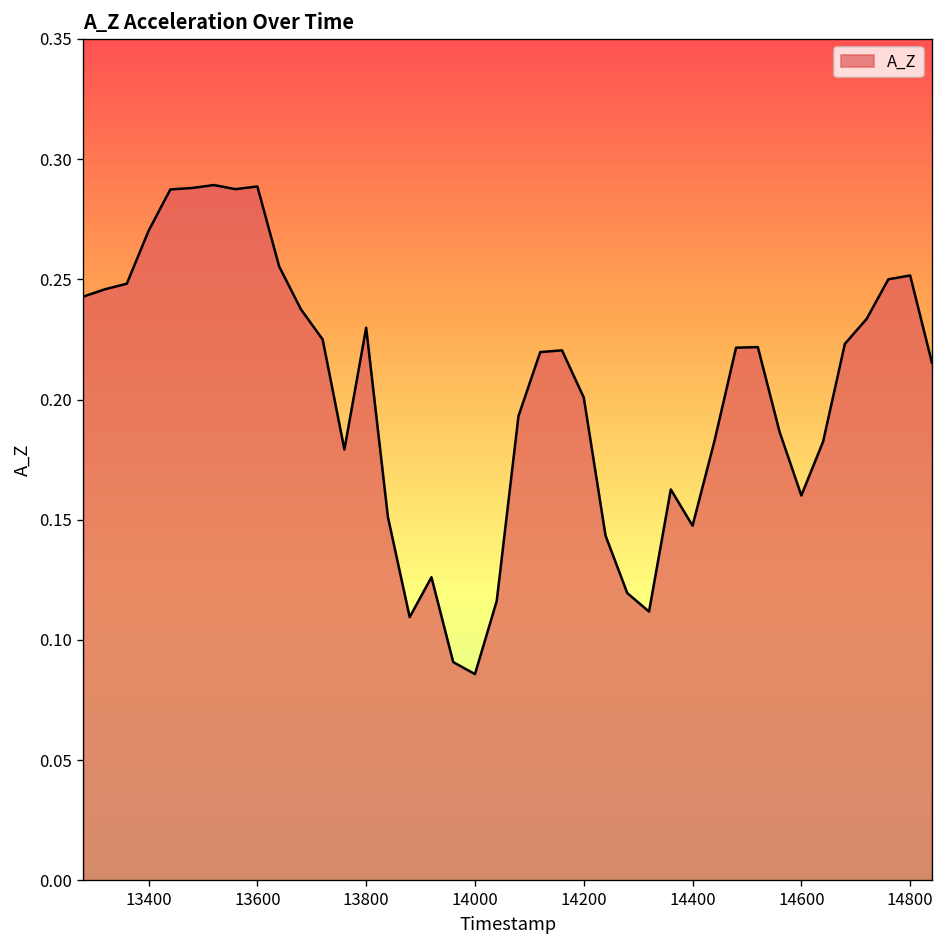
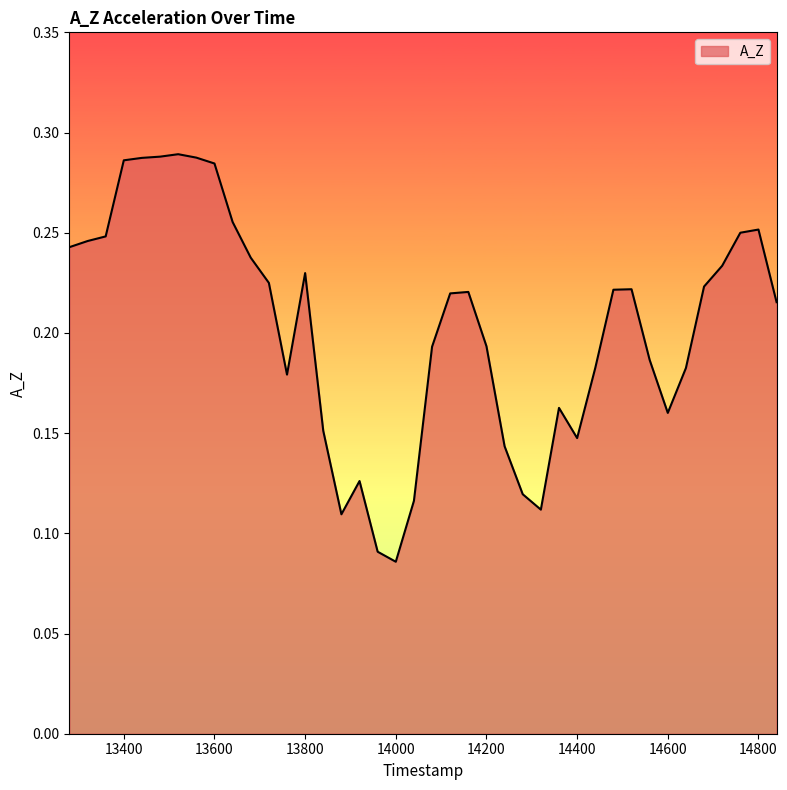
13400: 0.270 -> 0.286
13600: 0.289 -> 0.285
14200: 0.201 -> 0.193
